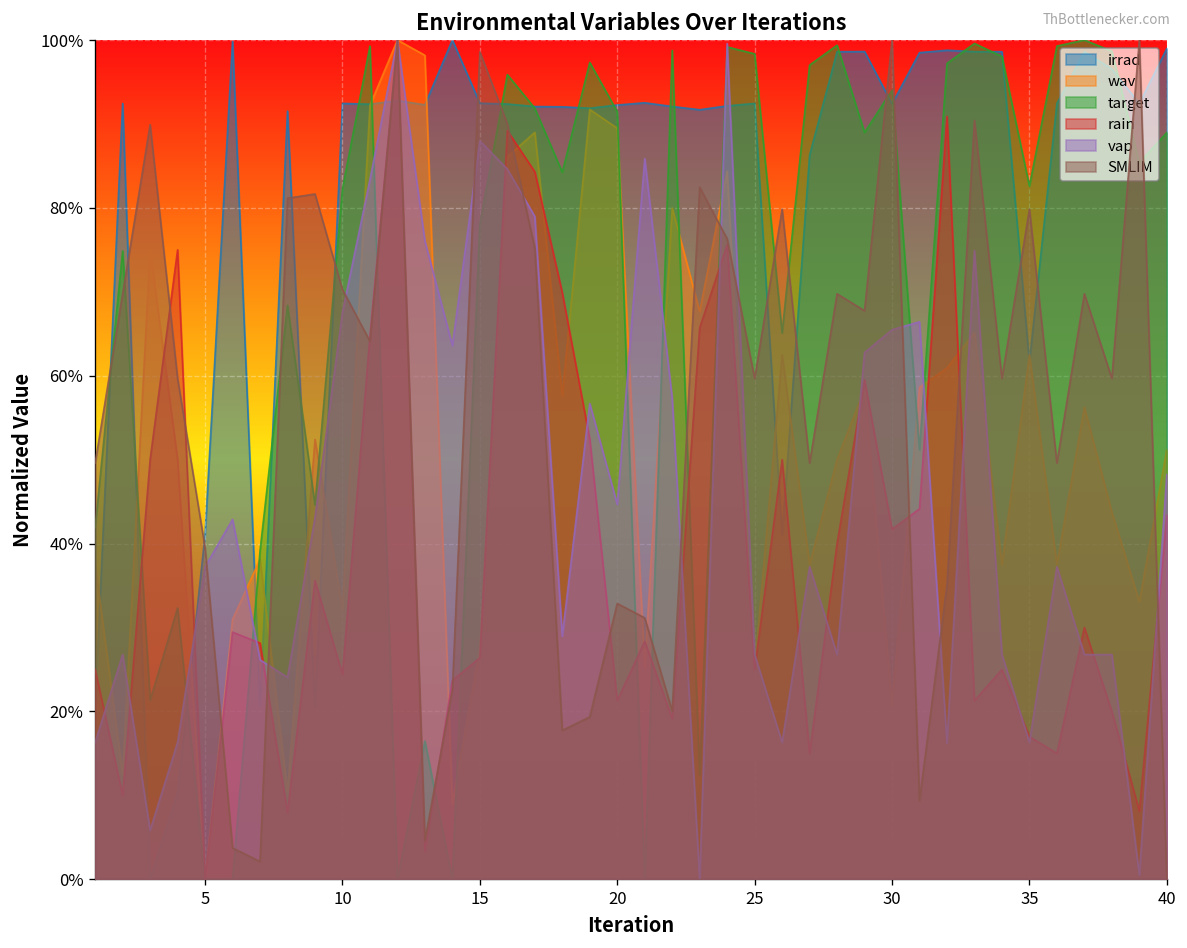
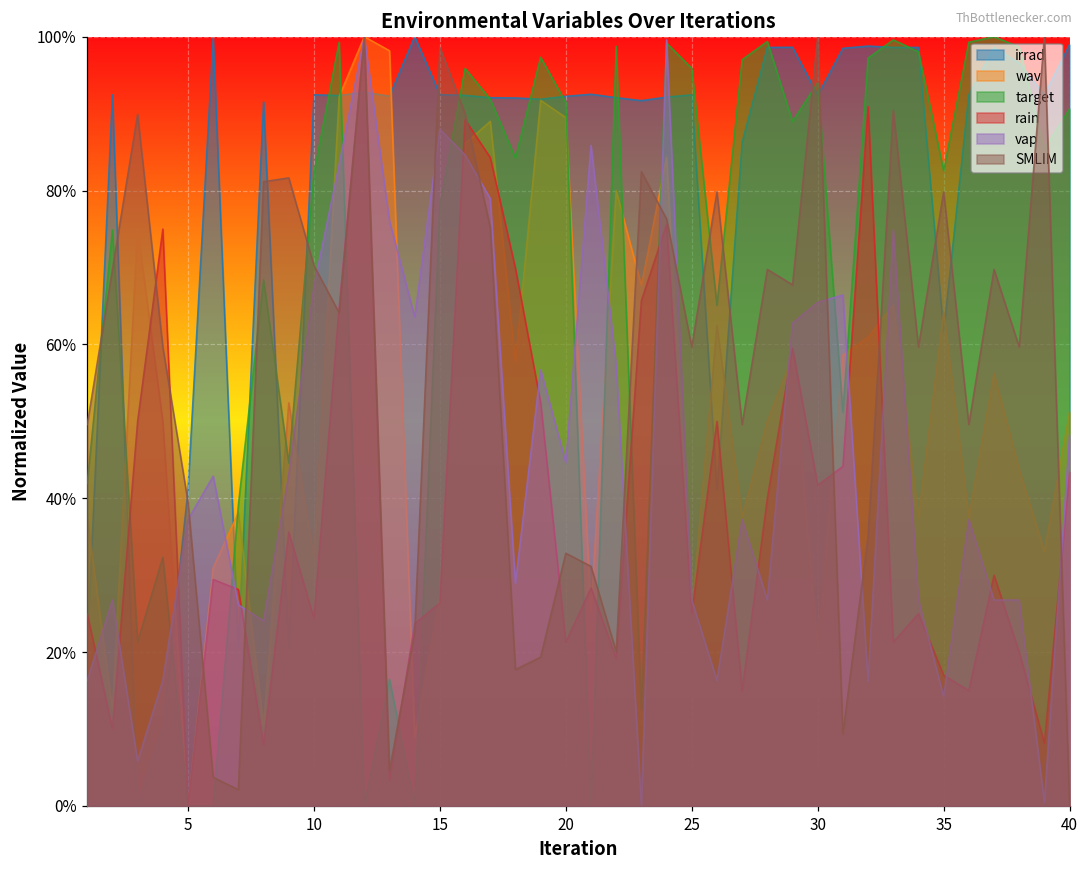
target, 25: 98% -> 96%
wav, 35: 63% -> 64%
vap, 35: 16% -> 14%
target, 40: 89% -> 91%
